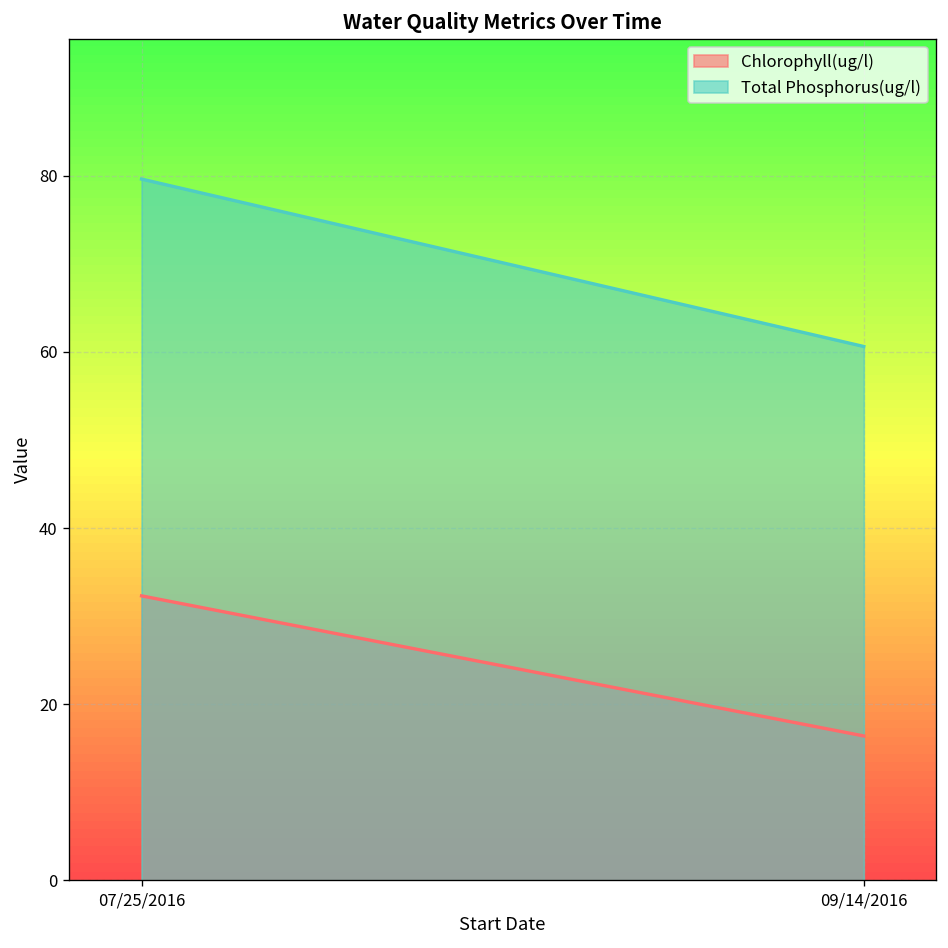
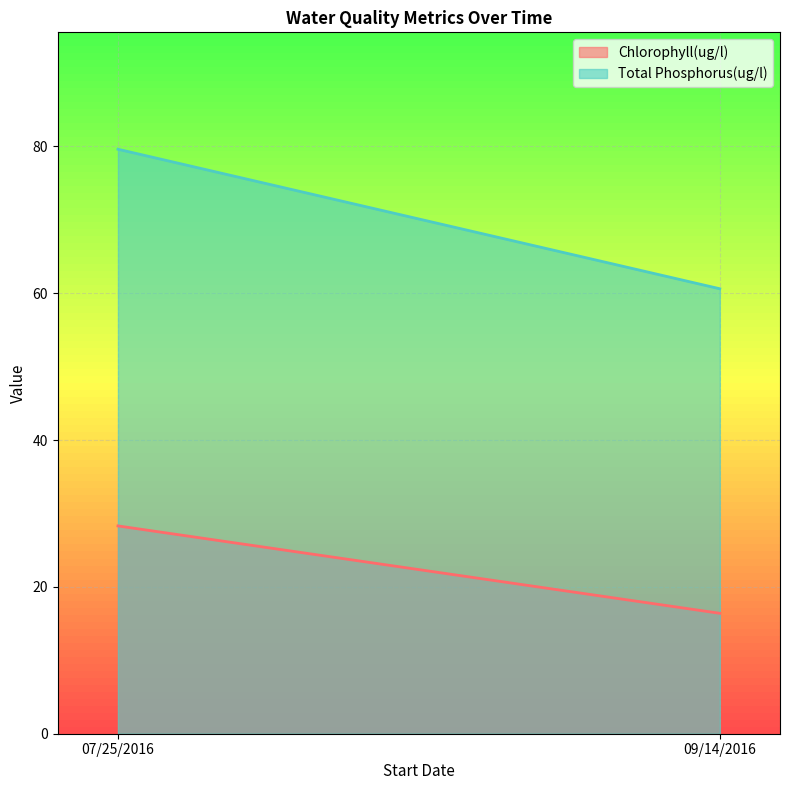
Chlorophyll(ug/l), 07/25/2016: 32 -> 28
